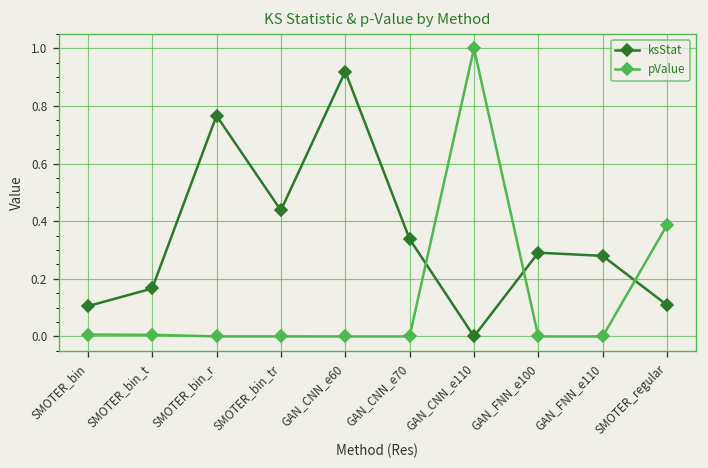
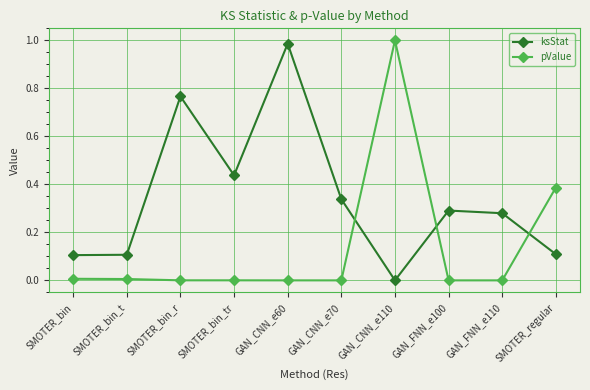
ksStat, SMOTER_bin_t: 0.17 -> 0.11
ksStat, GAN_CNN_e60: 0.92 -> 0.99
